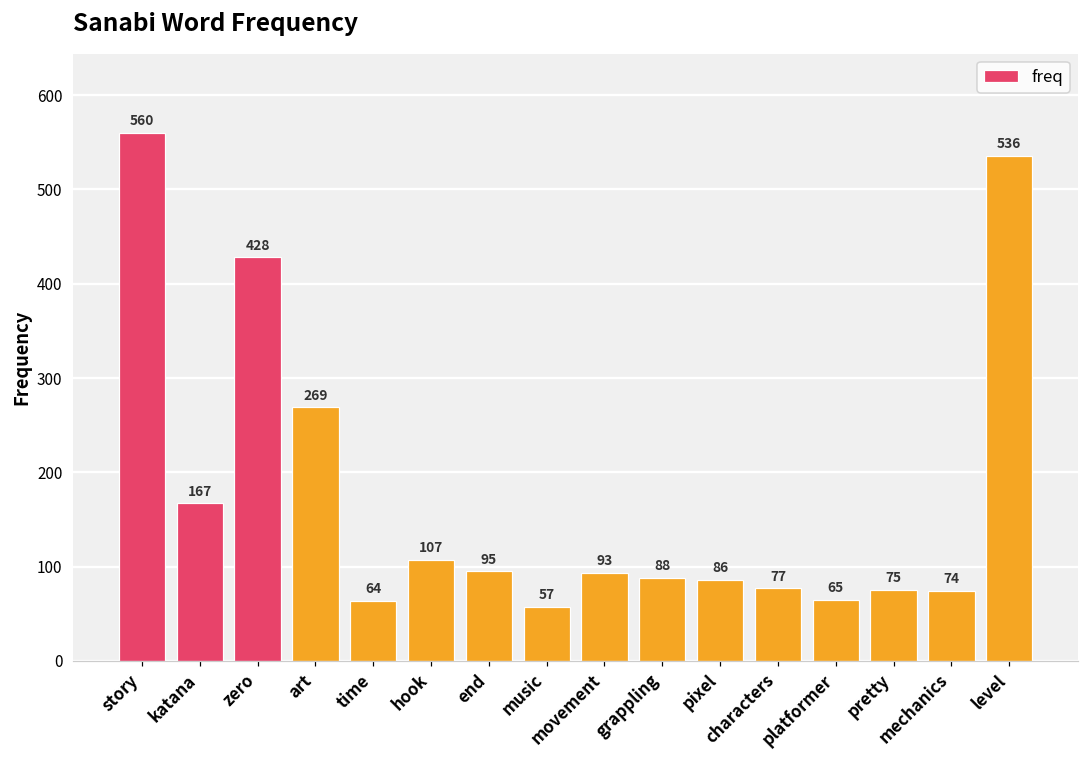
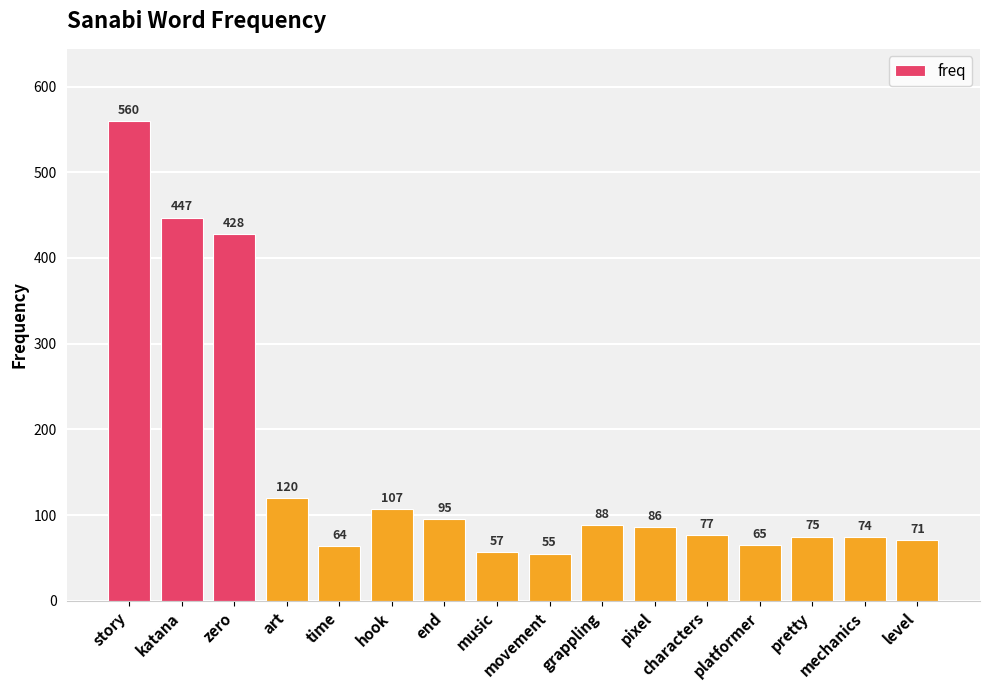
katana: 167 -> 447
art: 269 -> 120
movement: 93 -> 55
level: 536 -> 71
